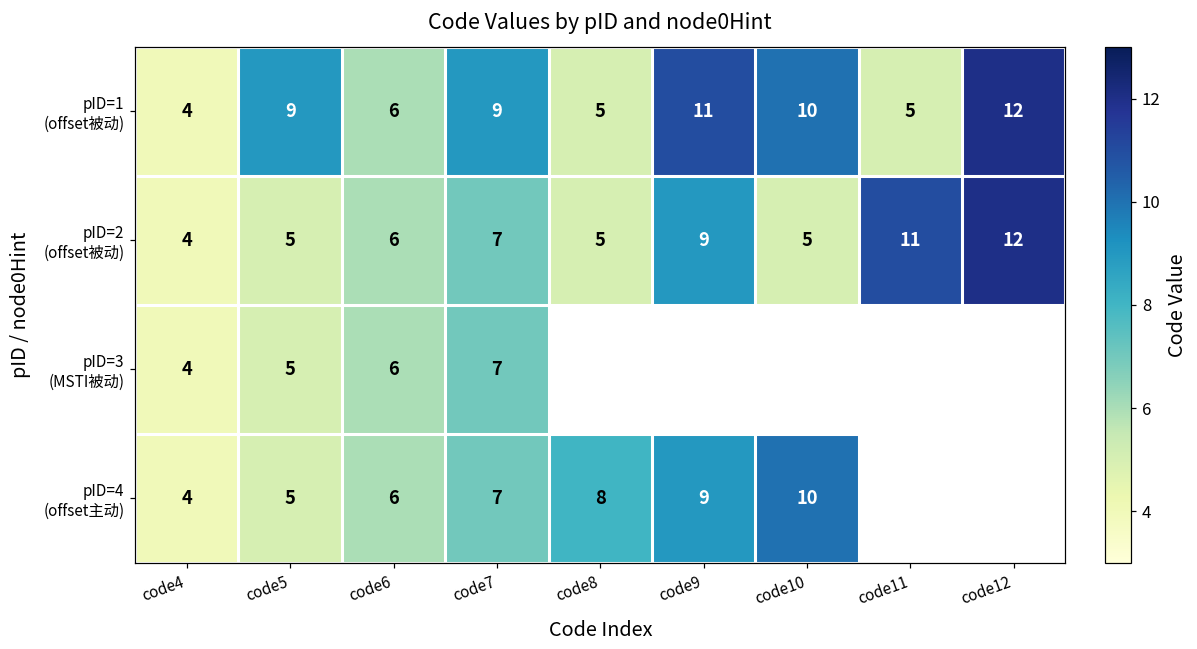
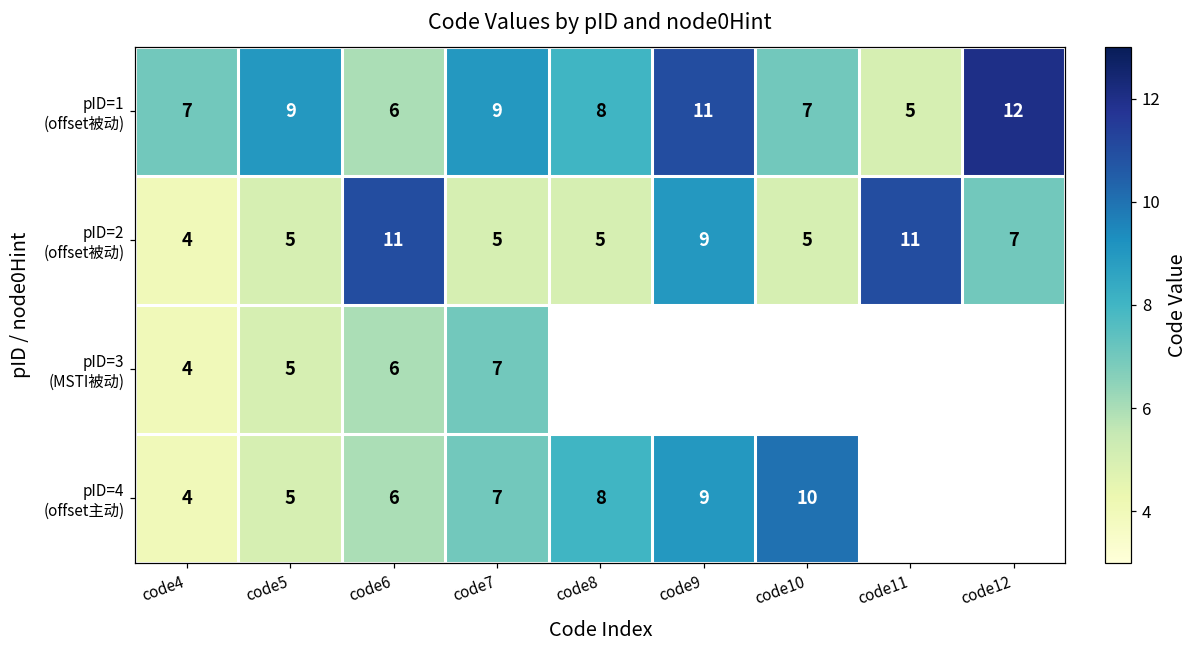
pID=1 (offset被动), code4: 4 -> 7
pID=1 (offset被动), code8: 5 -> 8
pID=1 (offset被动), code10: 10 -> 7
pID=2 (offset被动), code6: 6 -> 11
pID=2 (offset被动), code7: 7 -> 5
pID=2 (offset被动), code12: 12 -> 7
